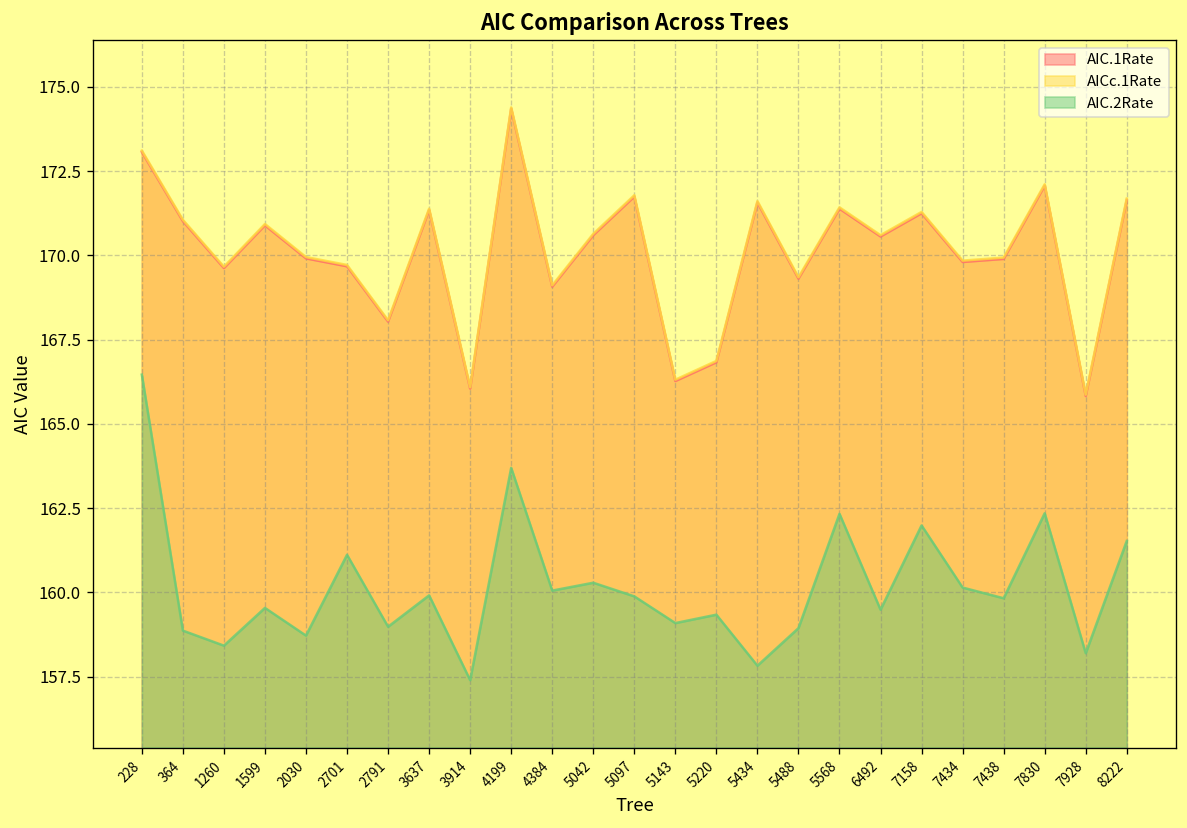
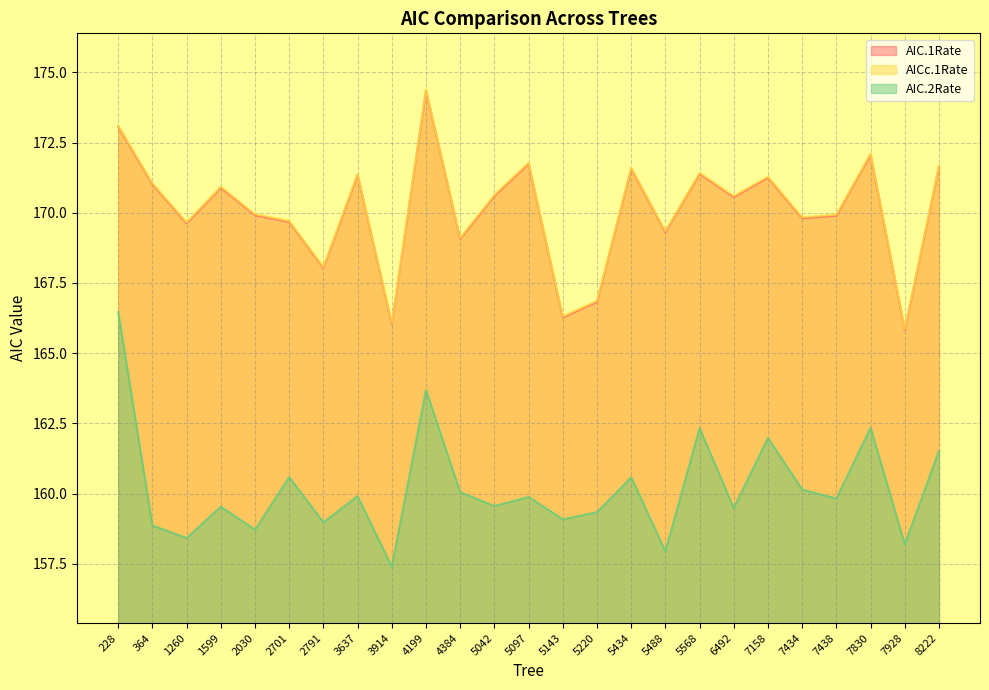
AIC.2Rate, 2701: 161.1 -> 160.6
AIC.2Rate, 5042: 160.3 -> 159.6
AIC.2Rate, 5434: 157.8 -> 160.6
AIC.2Rate, 5488: 158.9 -> 157.9
